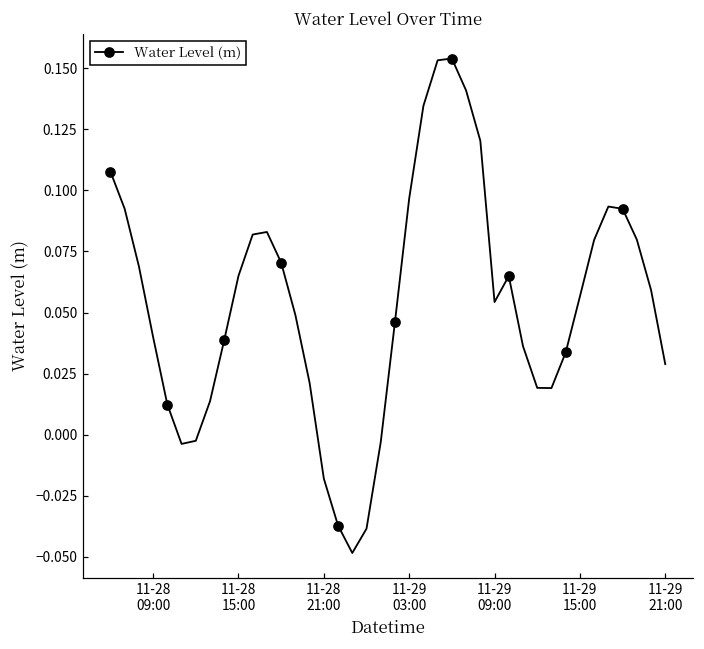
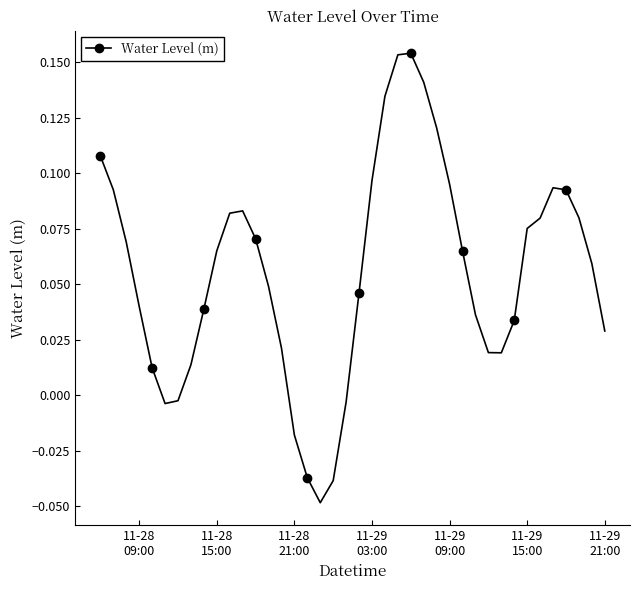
11-29 09:00: 0.054 -> 0.095
11-29 15:00: 0.057 -> 0.075
